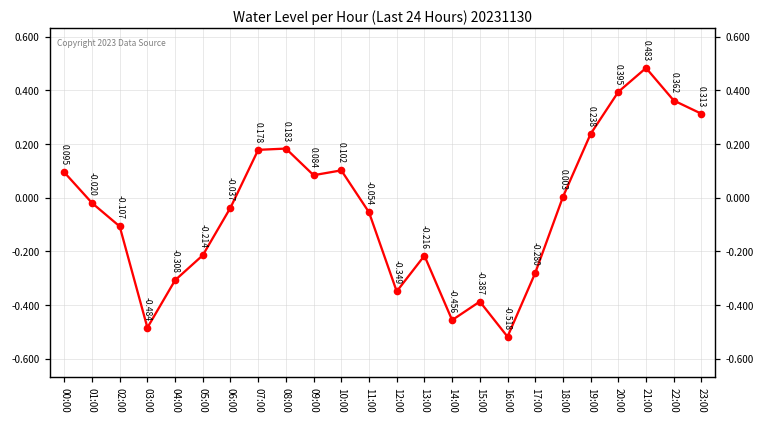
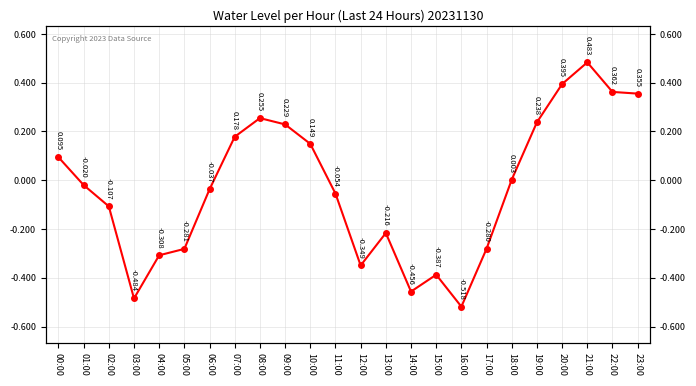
05:00: -0.214 -> -0.281
08:00: 0.183 -> 0.255
09:00: 0.084 -> 0.229
10:00: 0.102 -> 0.149
23:00: 0.313 -> 0.355
